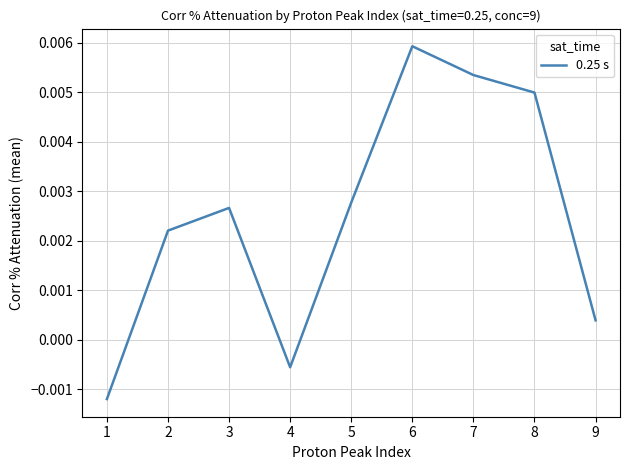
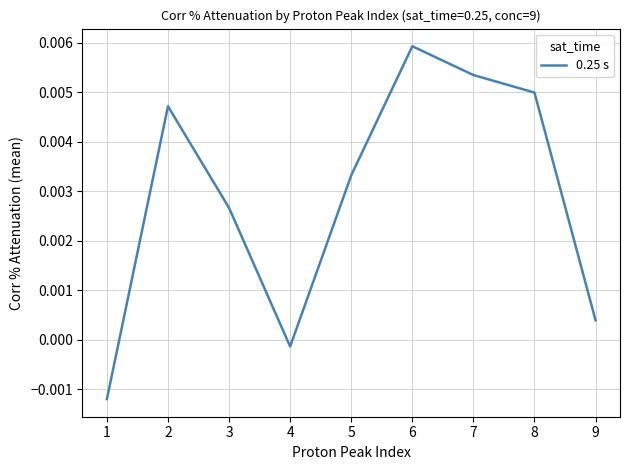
2: 0.0022 -> 0.0047
4: -0.0006 -> -0.0001
5: 0.0028 -> 0.0033
